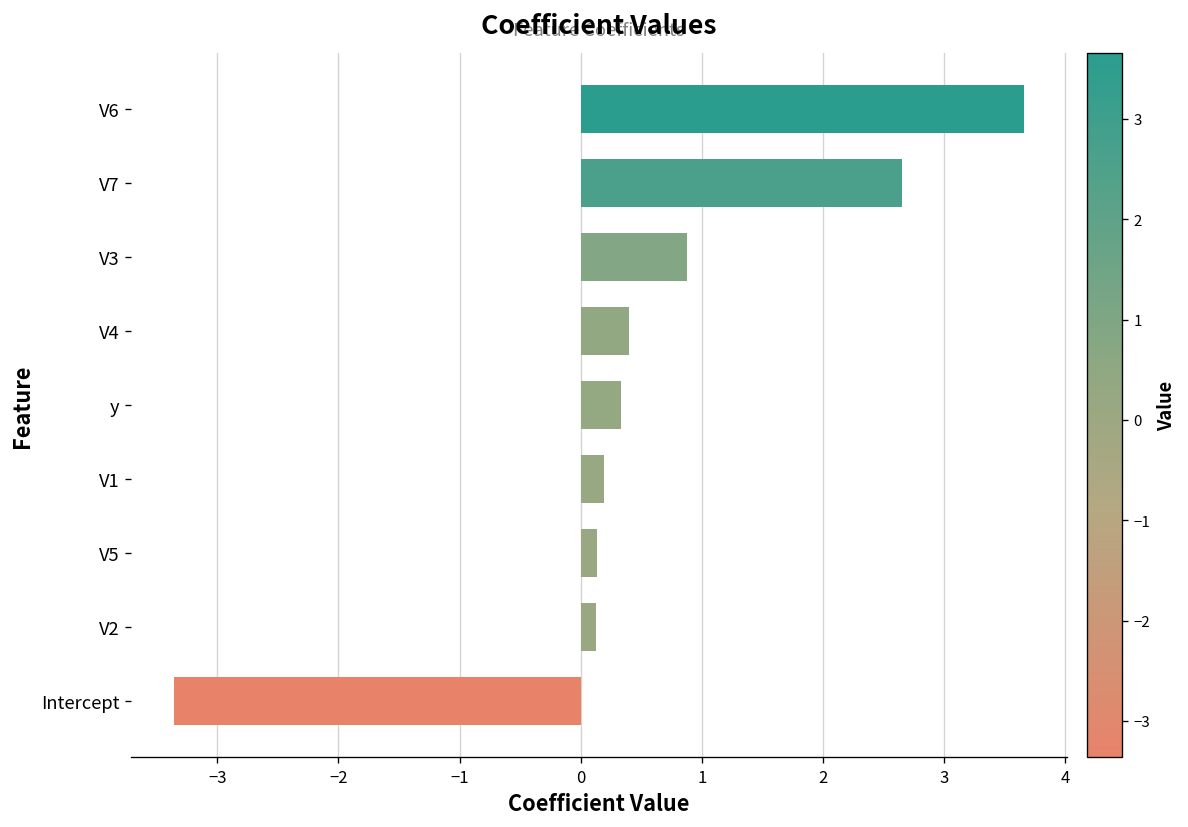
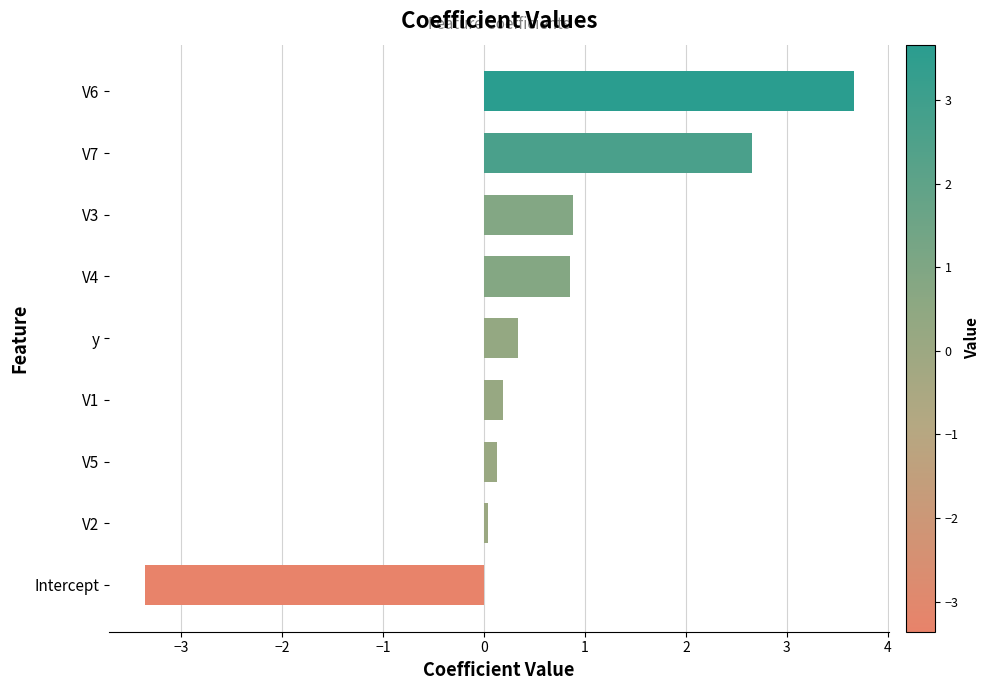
V4: 0.40 -> 0.85
V2: 0.13 -> 0.04
